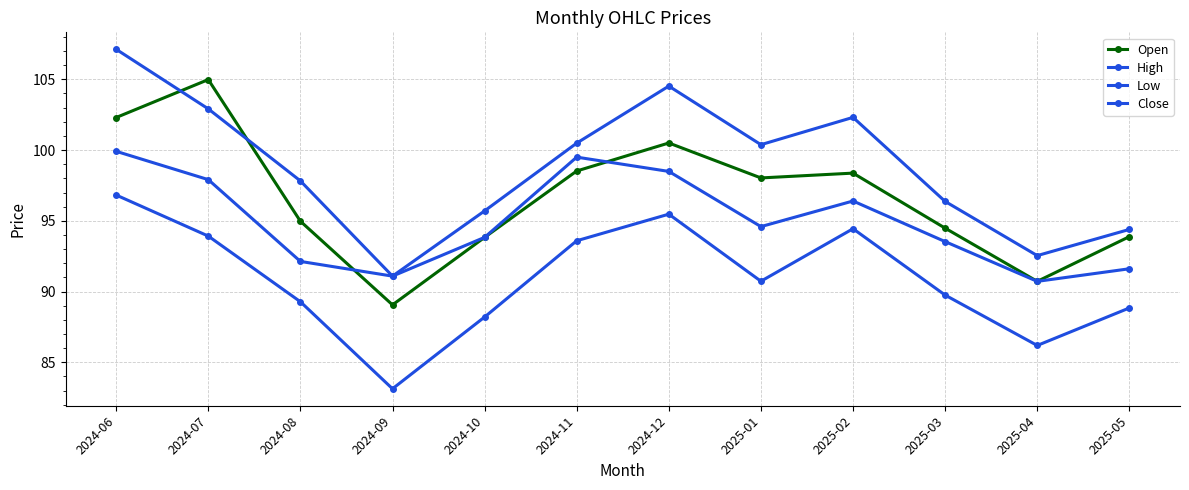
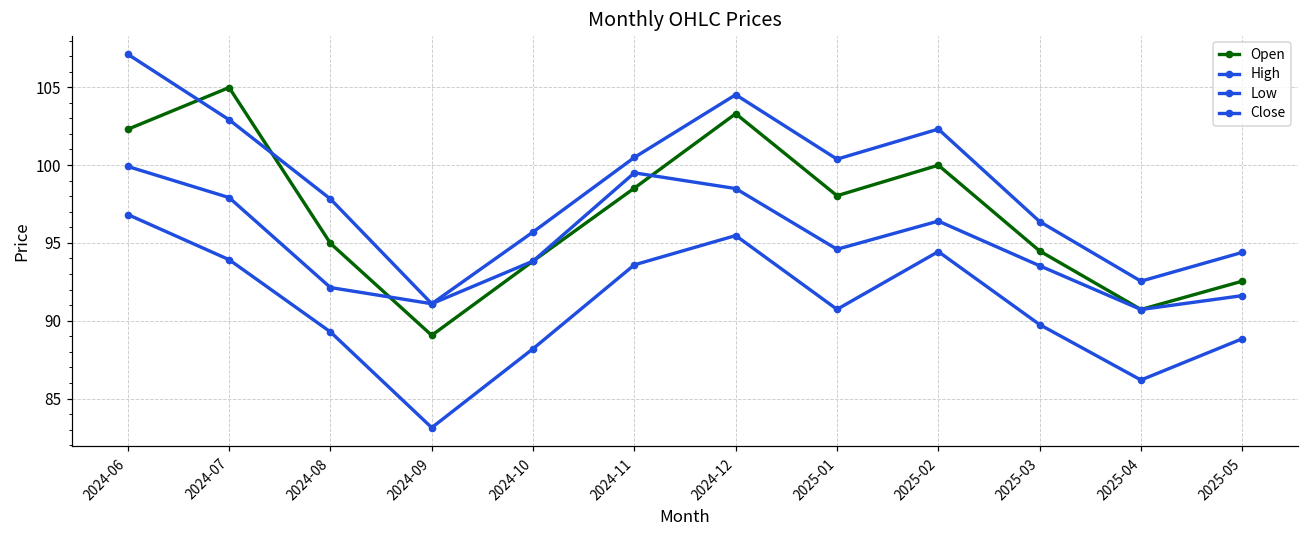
Open, 2024-12: 100.5 -> 103.3
Open, 2025-02: 98.4 -> 100.0
Open, 2025-05: 93.9 -> 92.5
